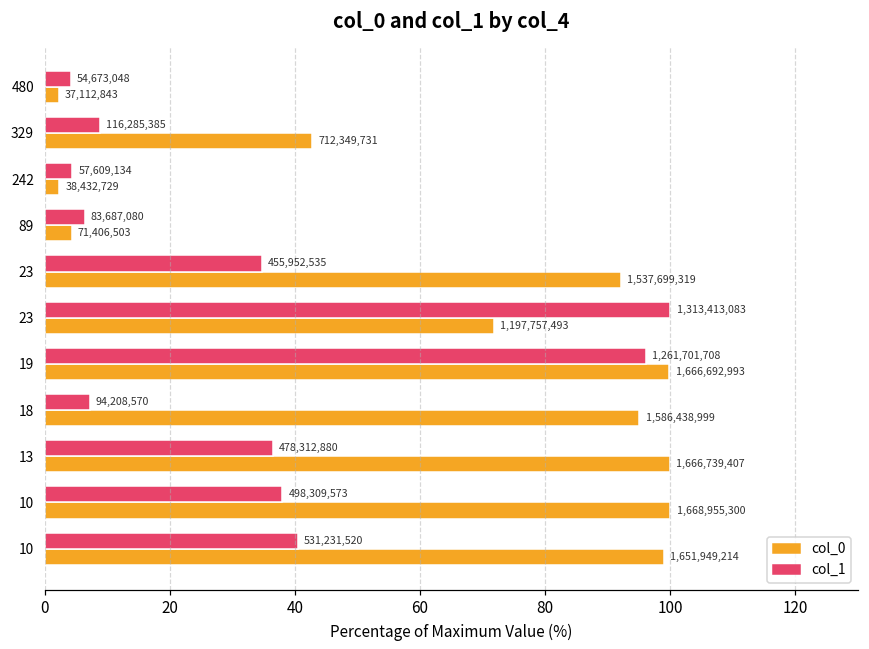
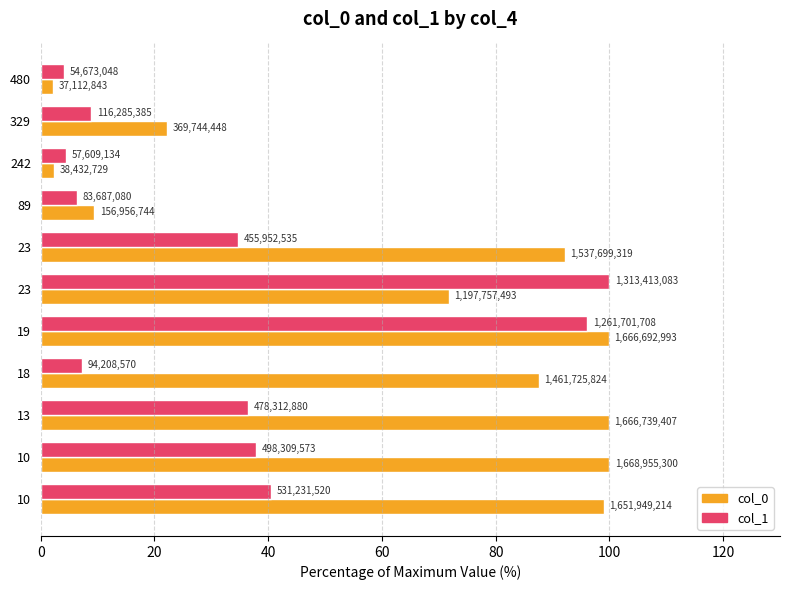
col_0, 329: 712,349,731 -> 369,744,448
col_0, 89: 71,406,503 -> 156,956,744
col_0, 18: 1,586,438,999 -> 1,461,725,824
